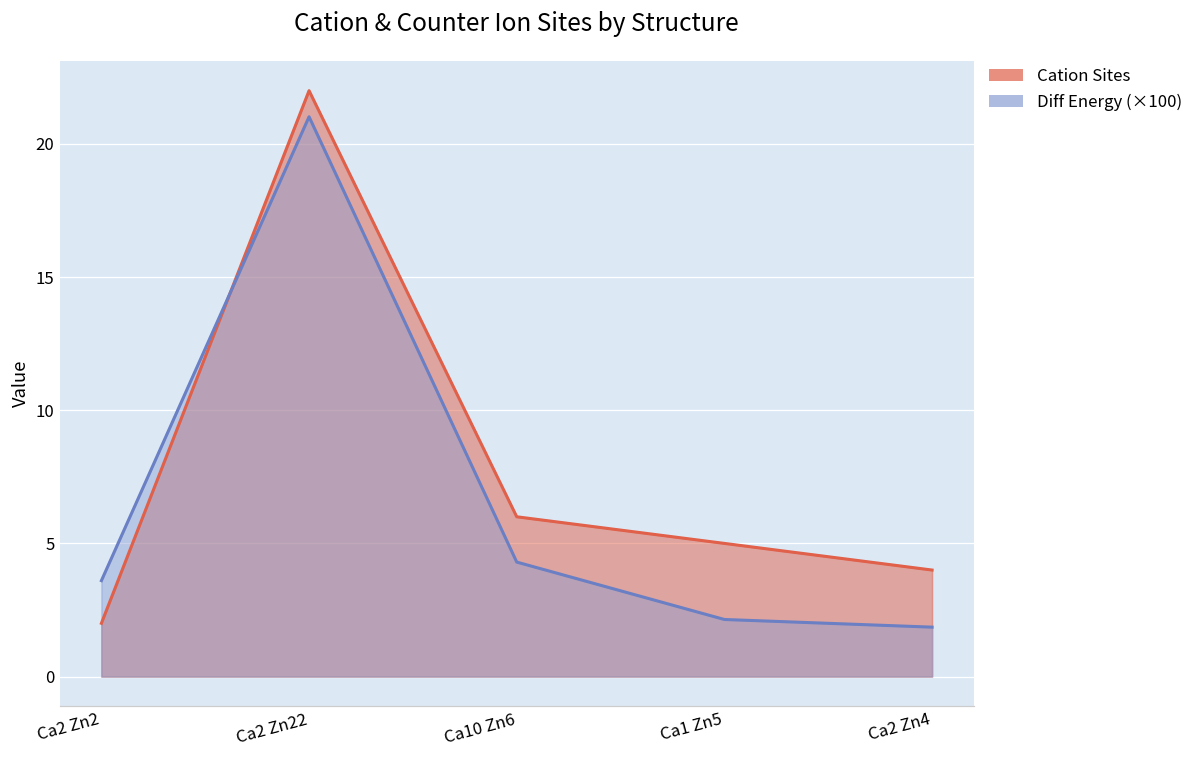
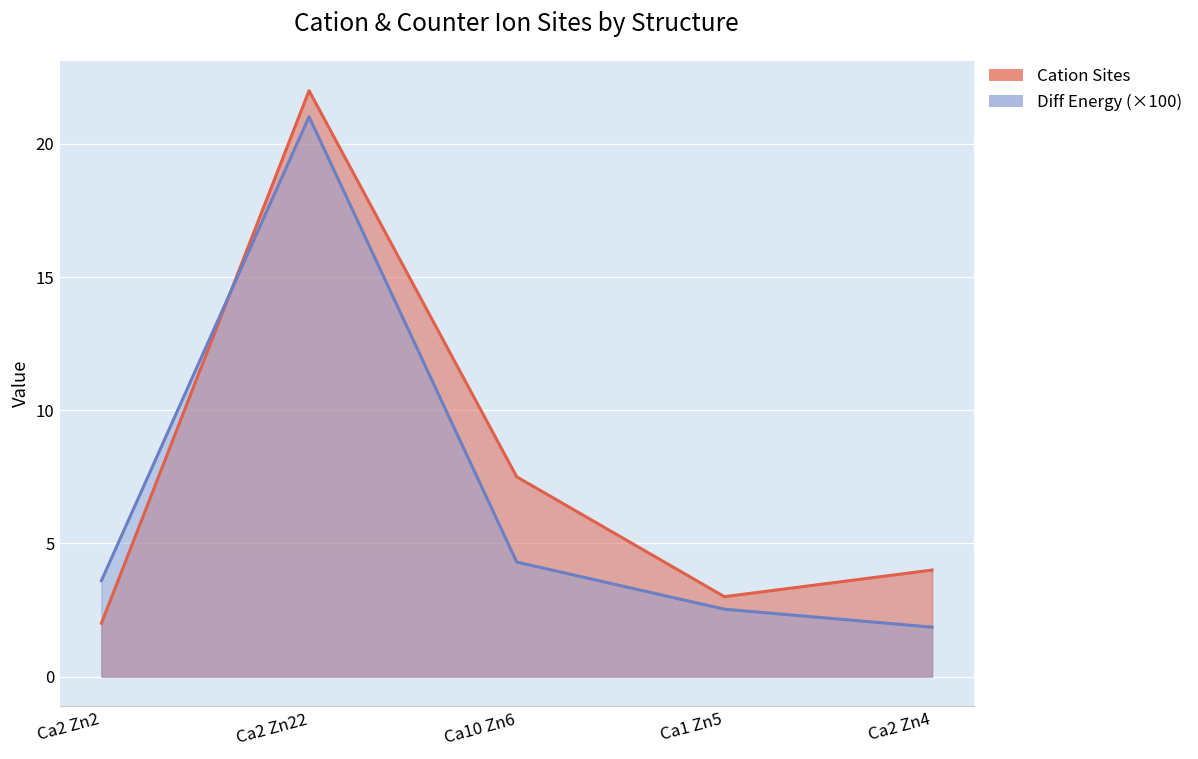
Cation Sites, Ca10 Zn6: 6.0 -> 7.5
Cation Sites, Ca1 Zn5: 5 -> 3
Diff Energy (×100), Ca1 Zn5: 2.1 -> 2.5
